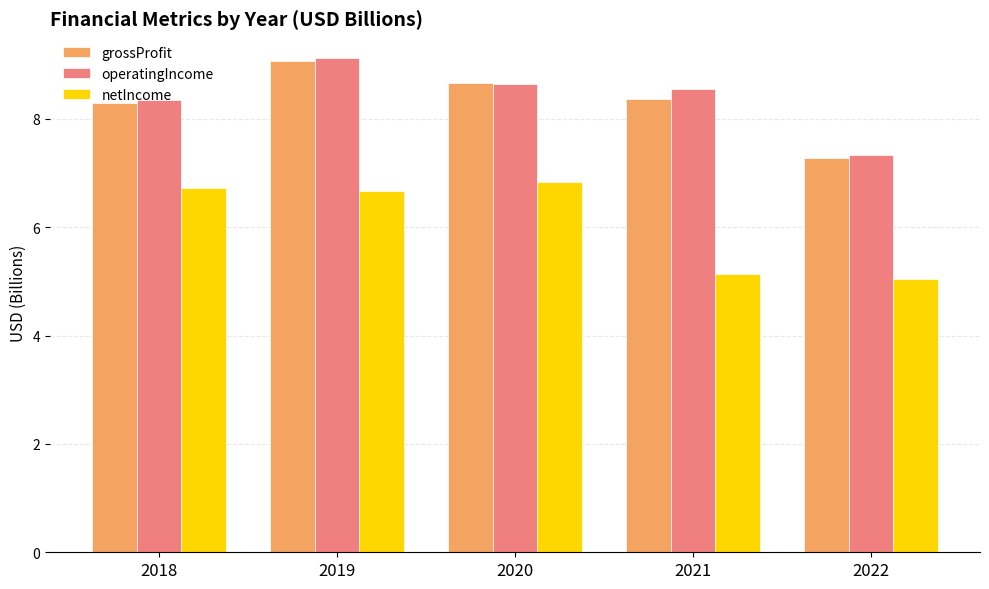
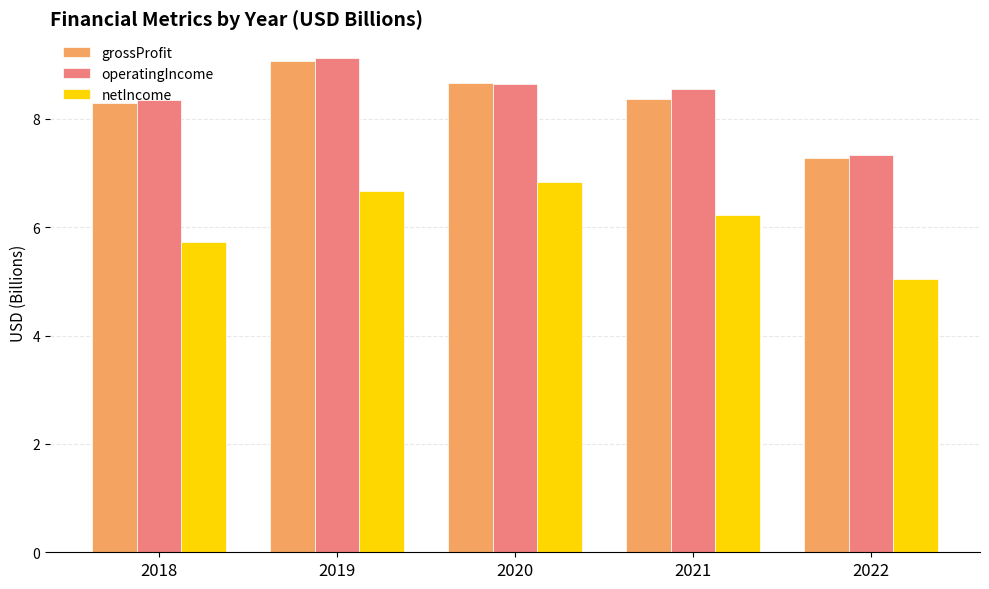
netIncome, 2018: 6.7 -> 5.7
netIncome, 2021: 5.1 -> 6.2
